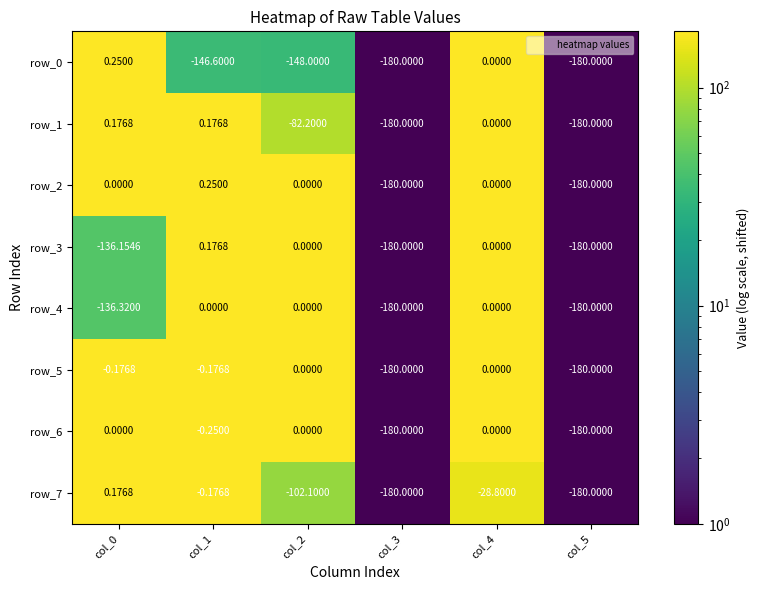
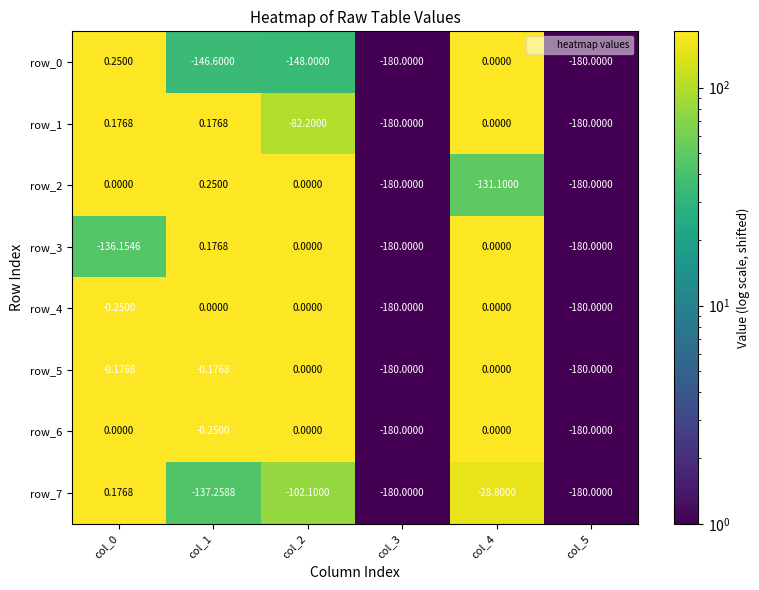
row_2, col_4: 0.0000 -> -131.1000
row_4, col_0: -136.3200 -> -0.2500
row_7, col_1: -0.1768 -> -137.2588
